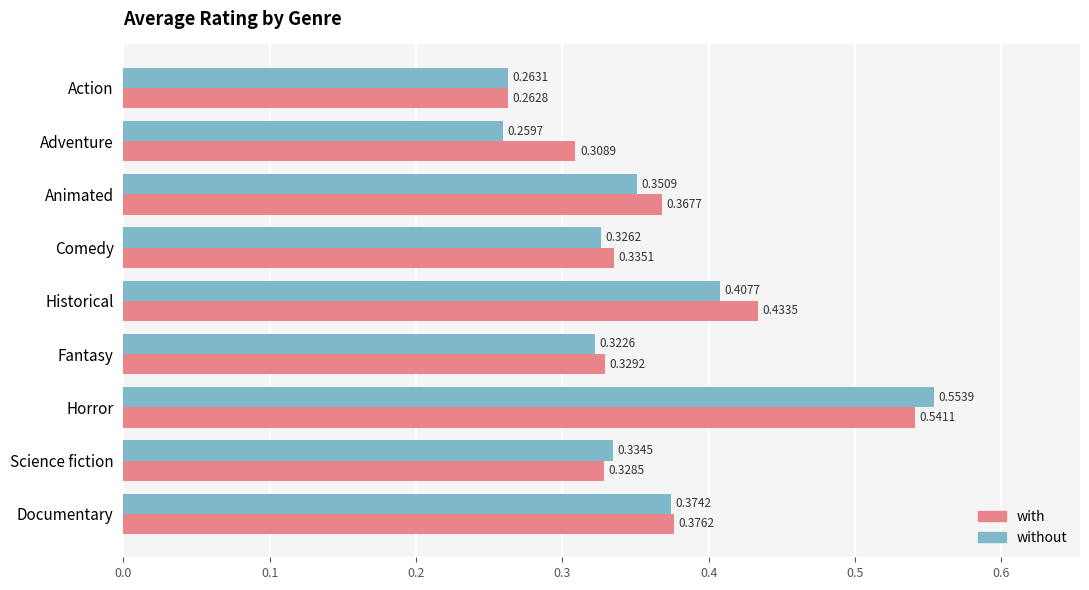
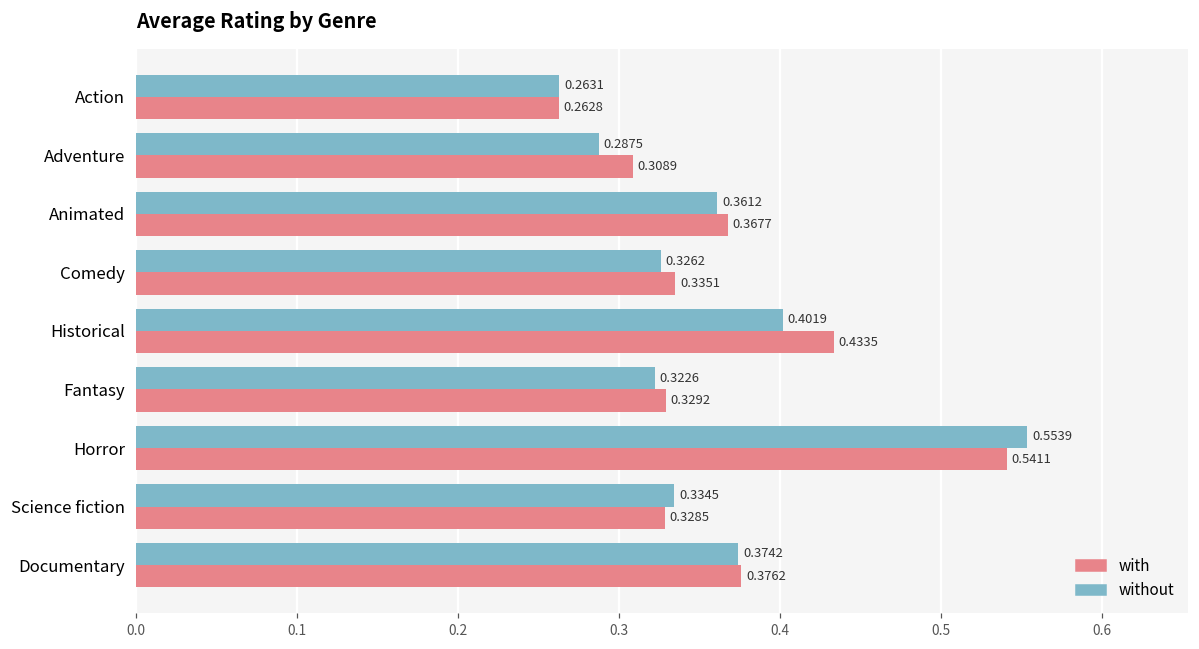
without, Adventure: 0.2597 -> 0.2875
without, Animated: 0.3509 -> 0.3612
without, Historical: 0.4077 -> 0.4019
